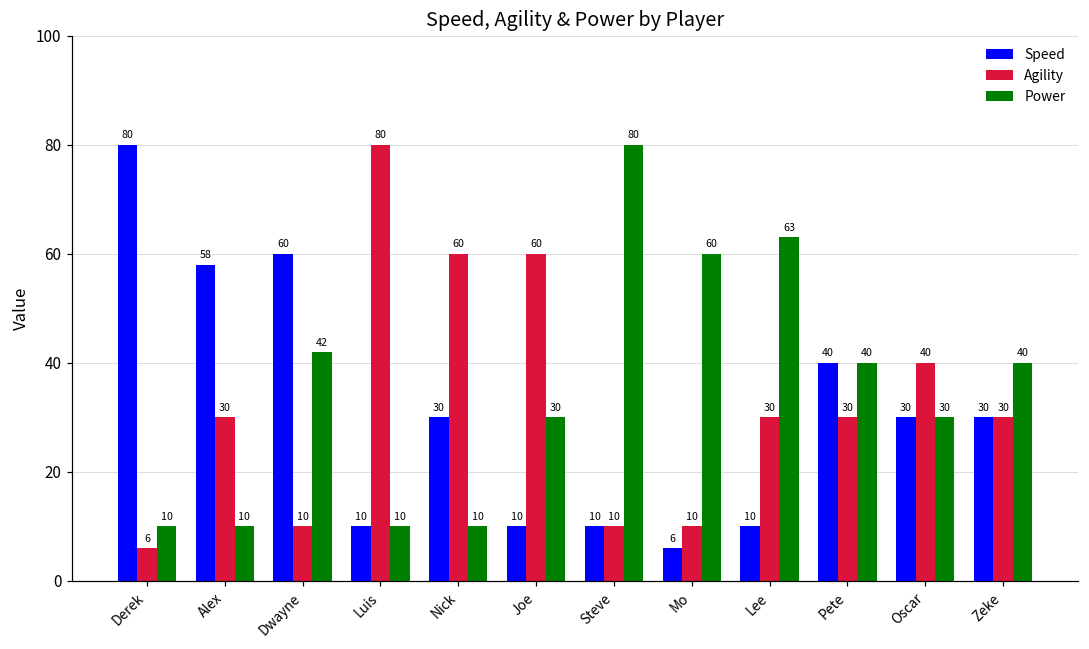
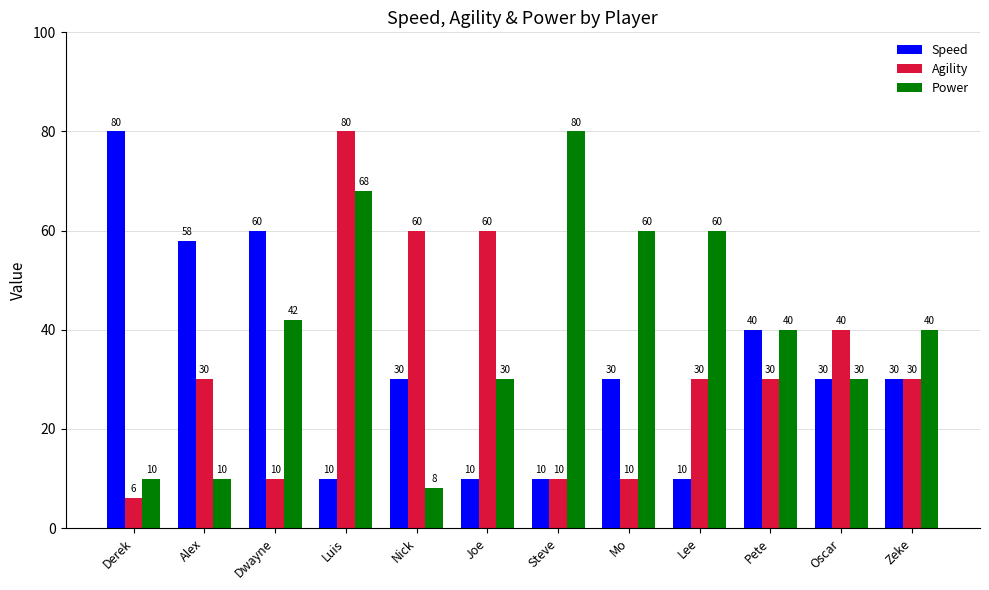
Power, Luis: 10 -> 68
Power, Nick: 10 -> 8
Speed, Mo: 6 -> 30
Power, Lee: 63 -> 60
